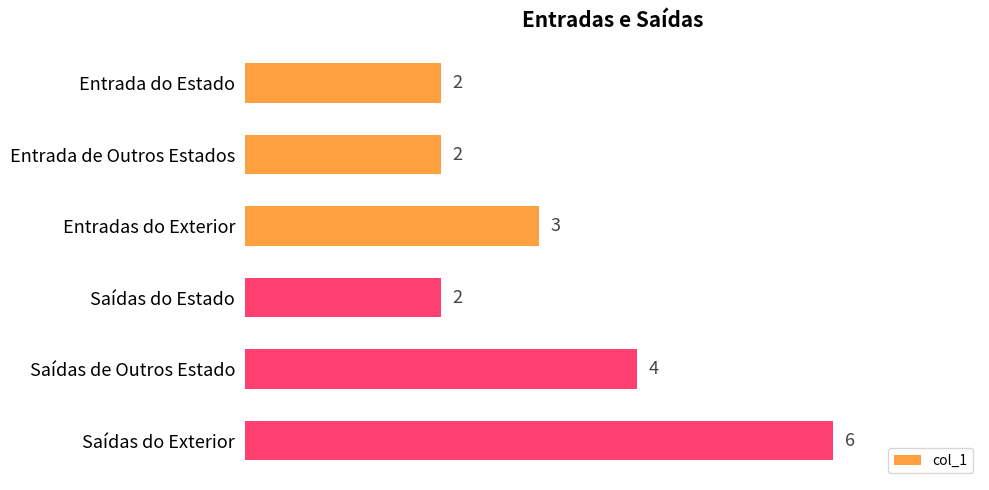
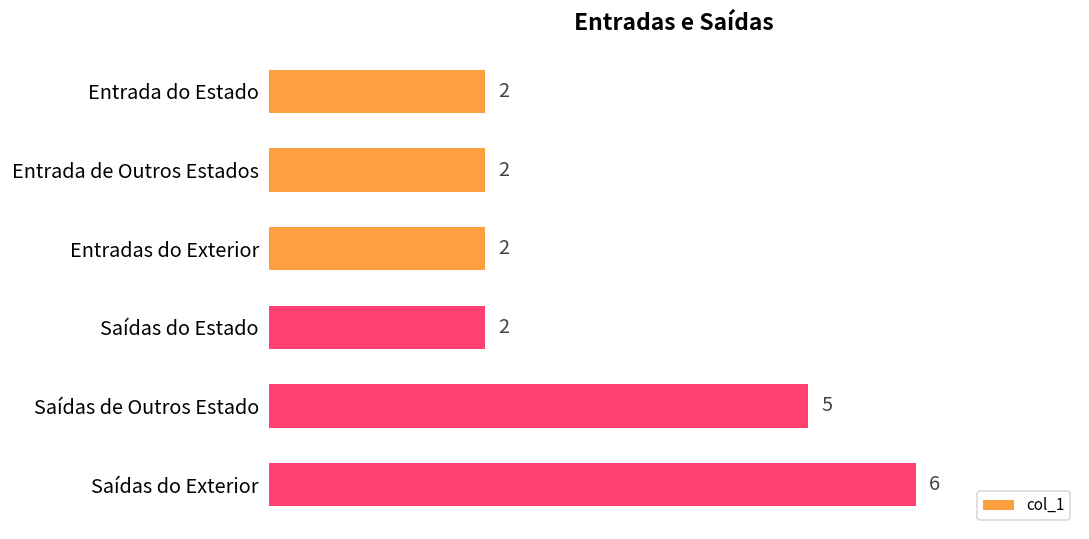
Entradas do Exterior: 3 -> 2
Saídas de Outros Estado: 4 -> 5
